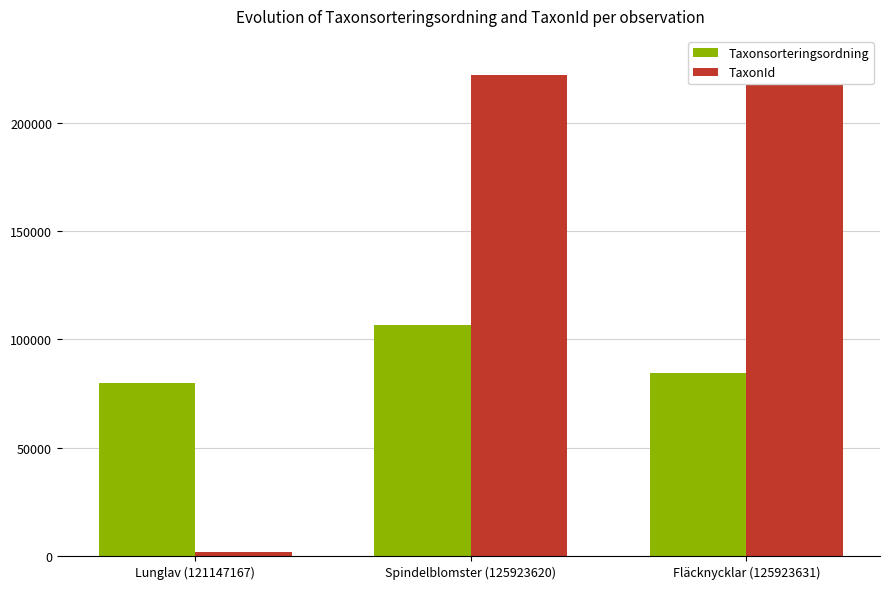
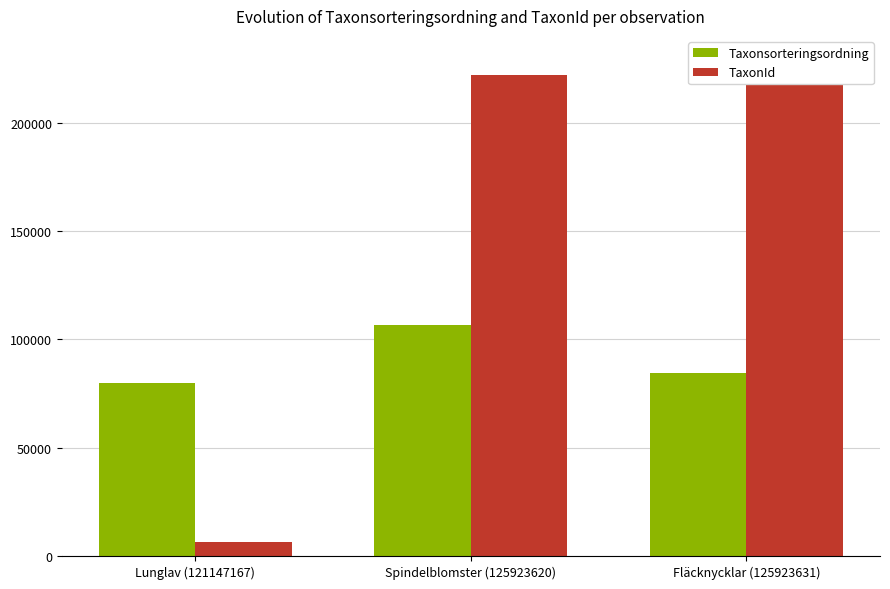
TaxonId, Lunglav (121147167): 2000 -> 6000
